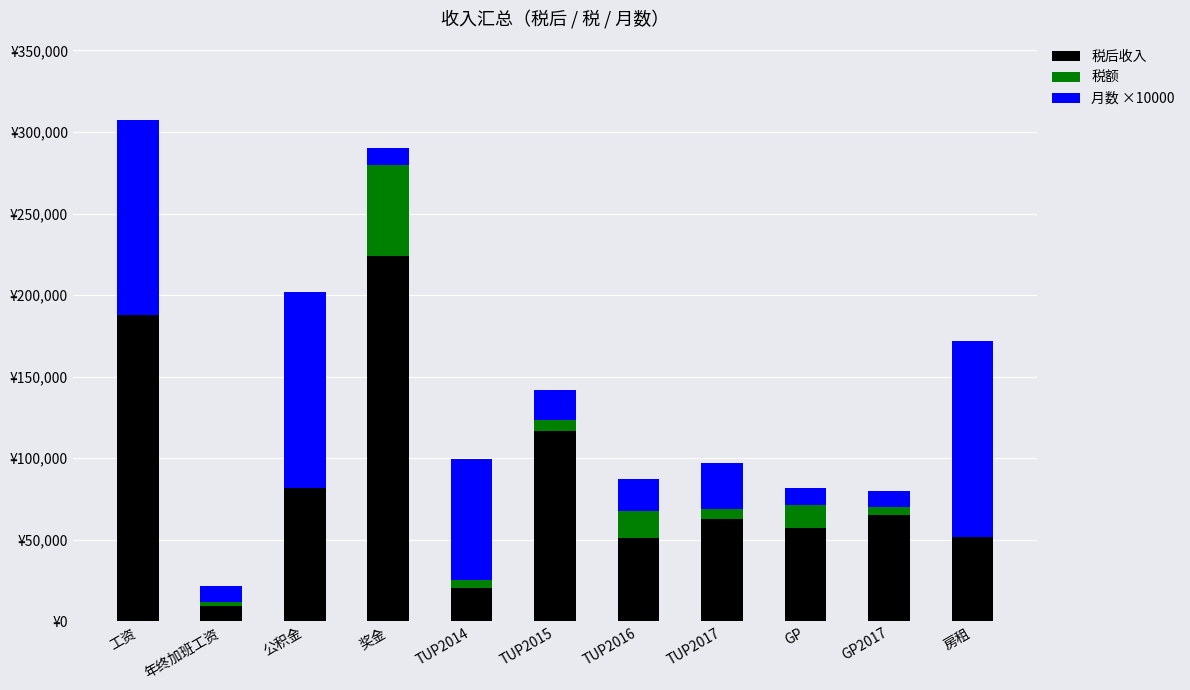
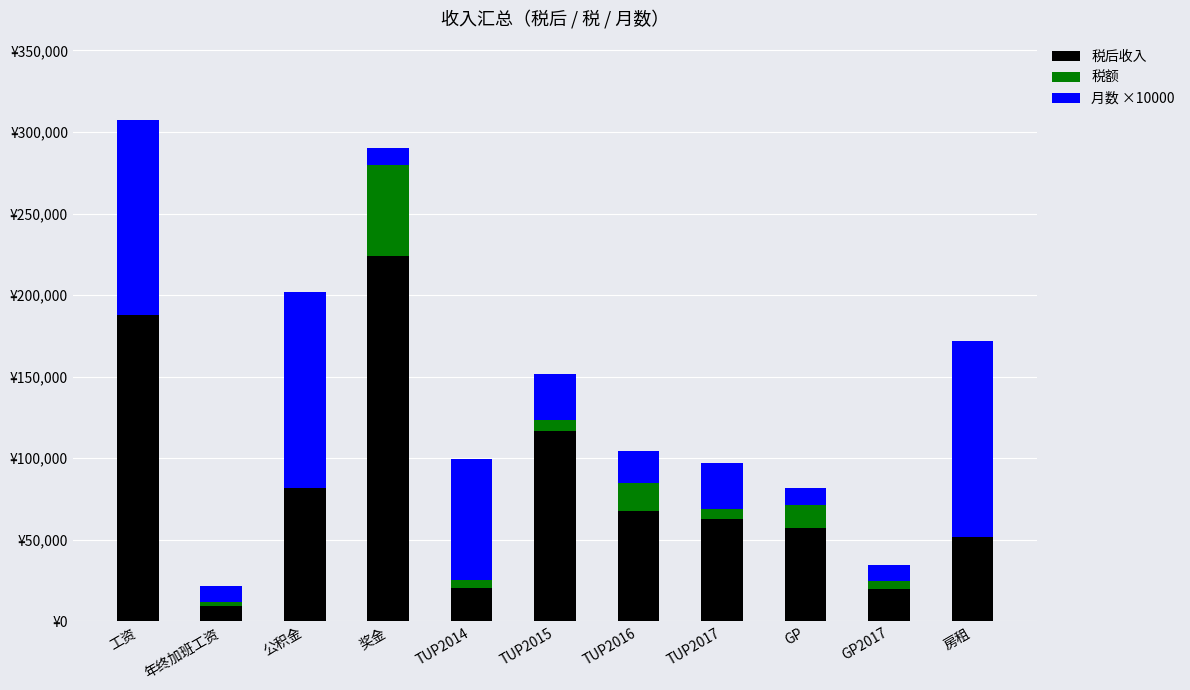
月数 ×10000, TUP2015: ¥18,000 -> ¥28,000
税后收入, TUP2016: ¥51,000 -> ¥68,000
税后收入, GP2017: ¥65,000 -> ¥20,000
